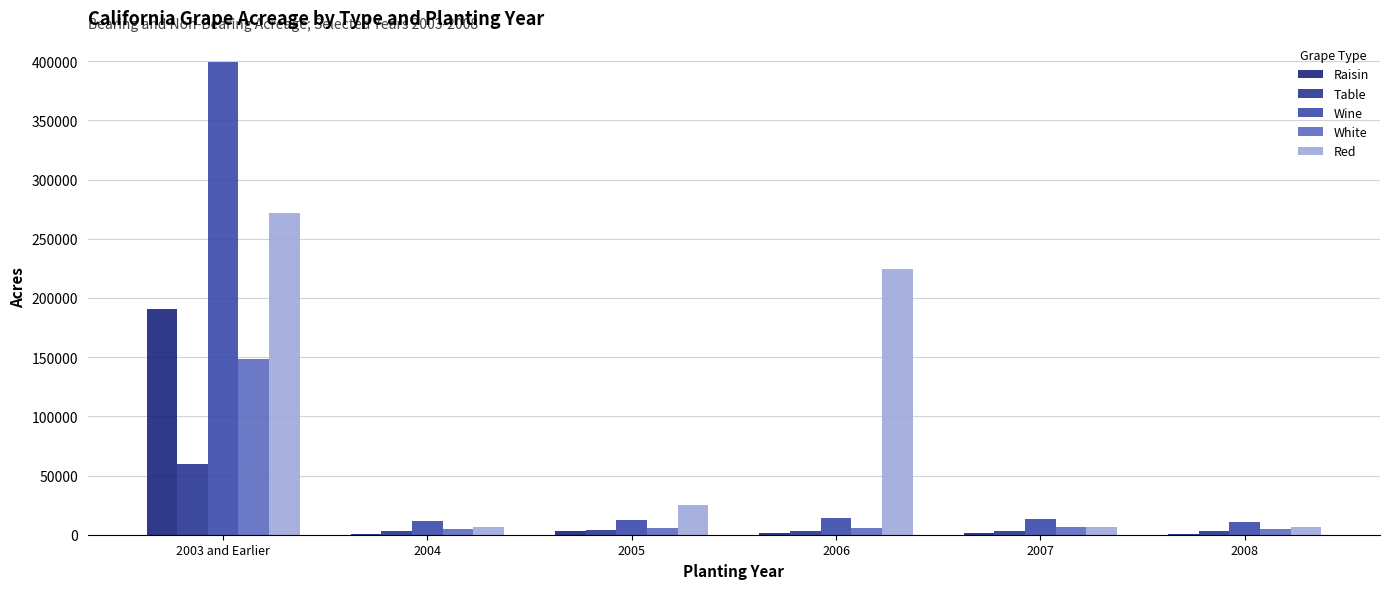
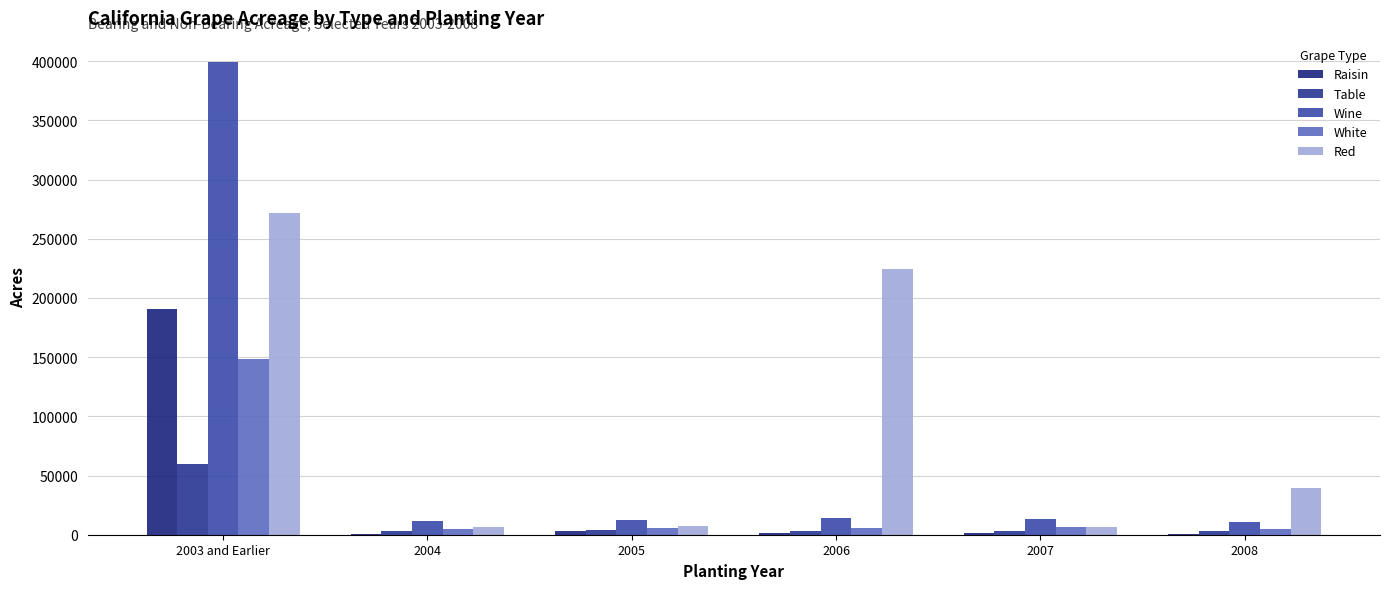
Red, 2005: 25000 -> 7000
Red, 2008: 6000 -> 40000
